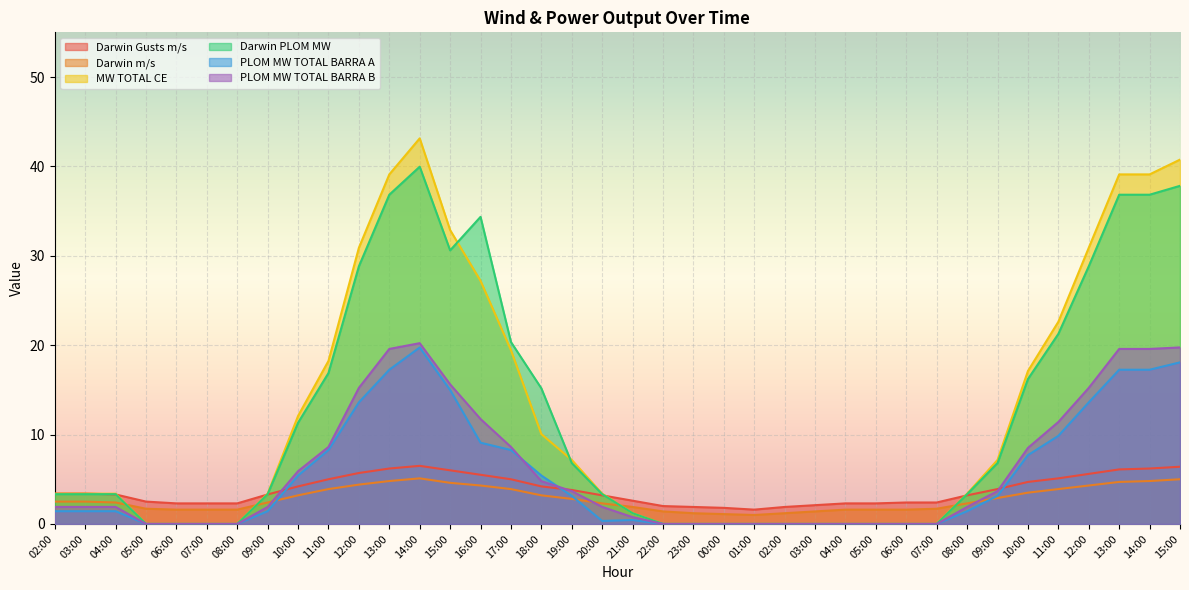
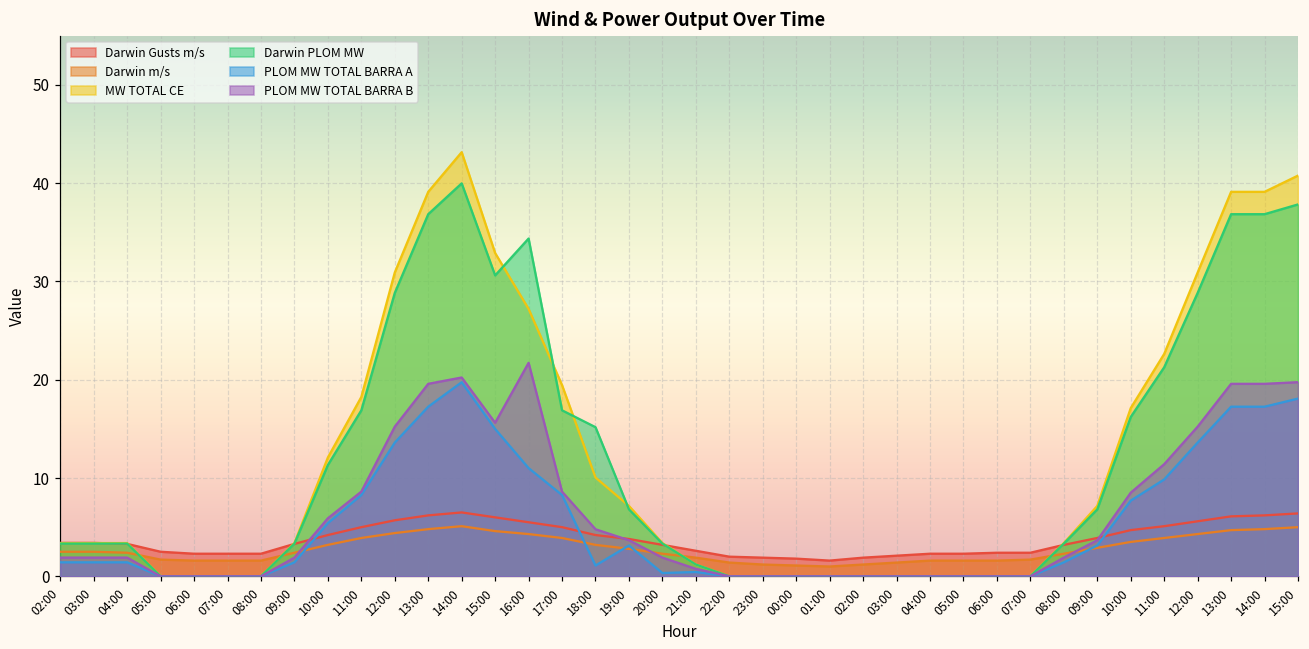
PLOM MW TOTAL BARRA A, 16:00: 9 -> 11
PLOM MW TOTAL BARRA B, 16:00: 12 -> 22
Darwin PLOM MW, 17:00: 20 -> 17
PLOM MW TOTAL BARRA A, 18:00: 5 -> 1
